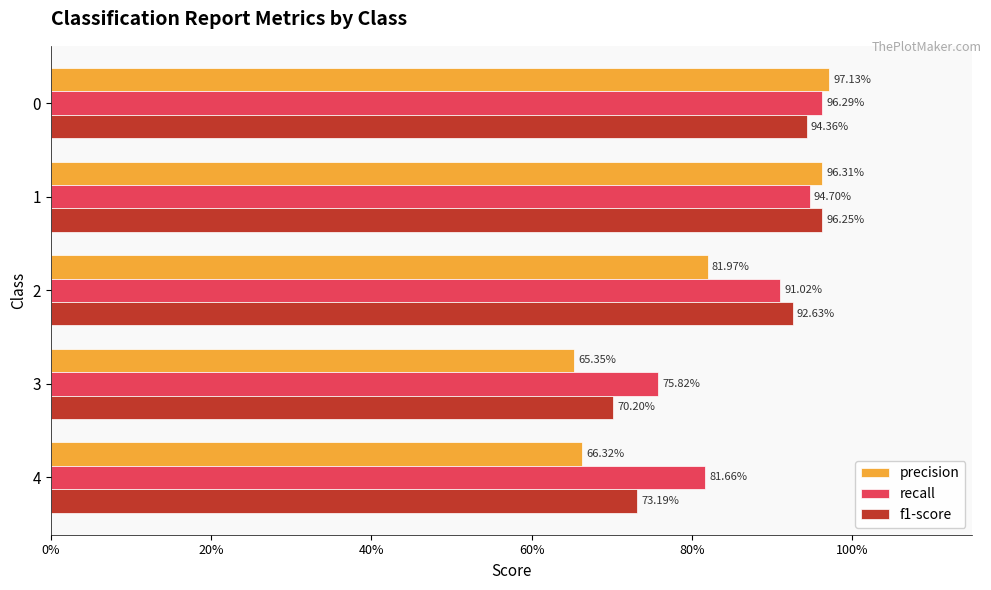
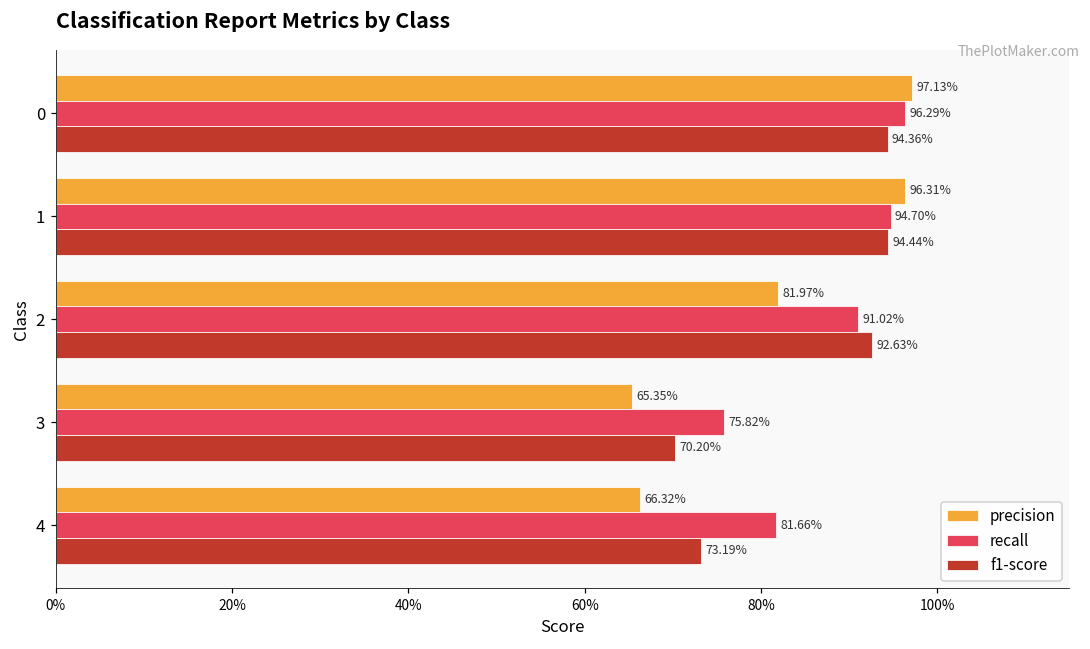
f1-score, 1: 96.25% -> 94.44%
